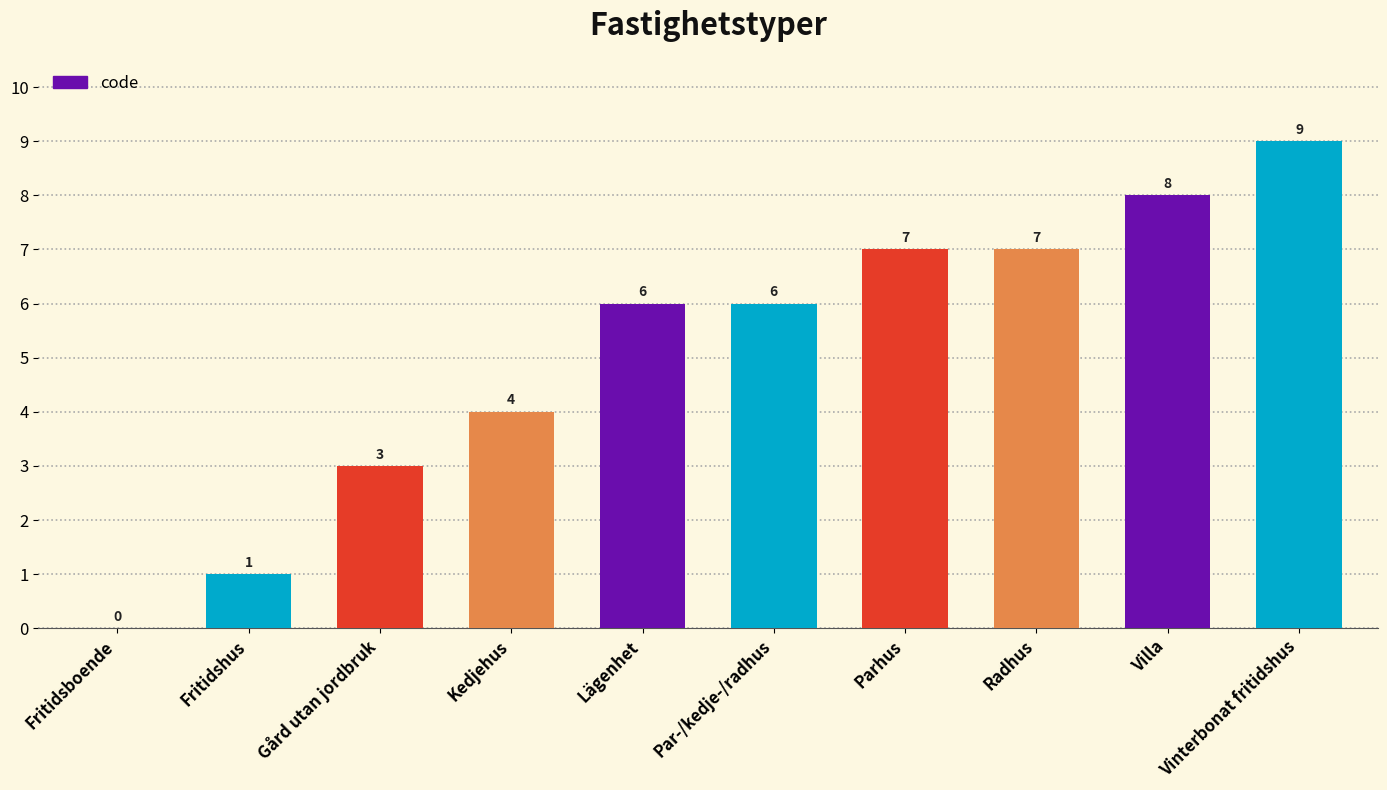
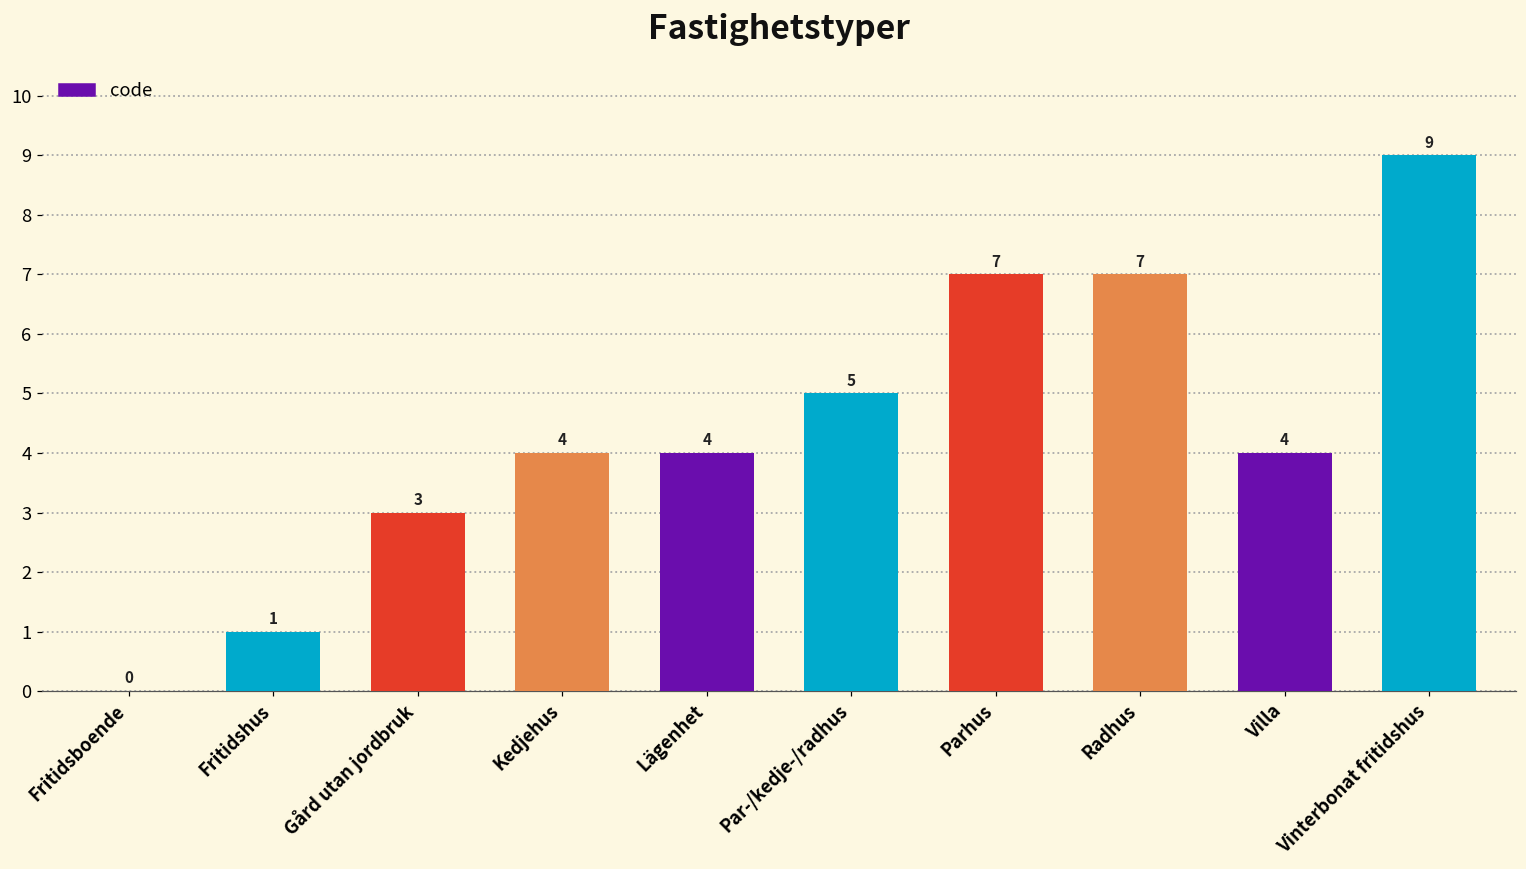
Lägenhet: 6 -> 4
Par-/kedje-/radhus: 6 -> 5
Villa: 8 -> 4
